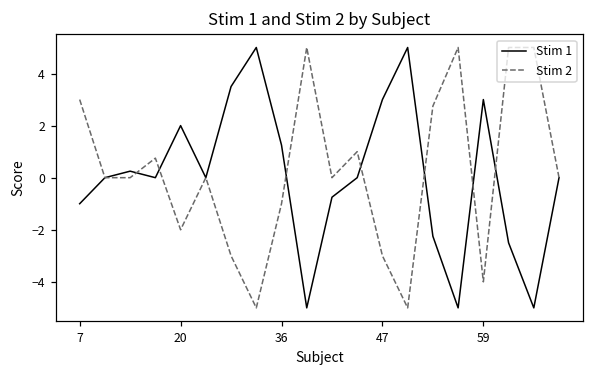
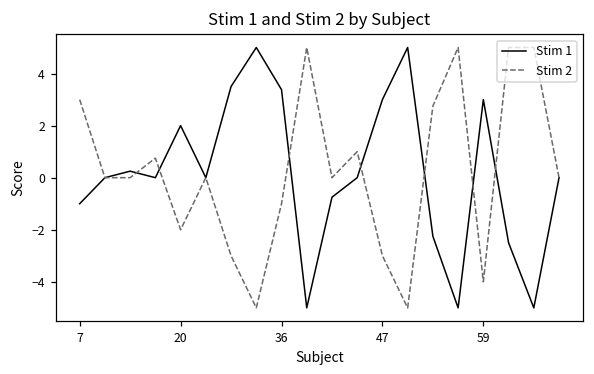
Stim 1, 36: 1.3 -> 3.4
